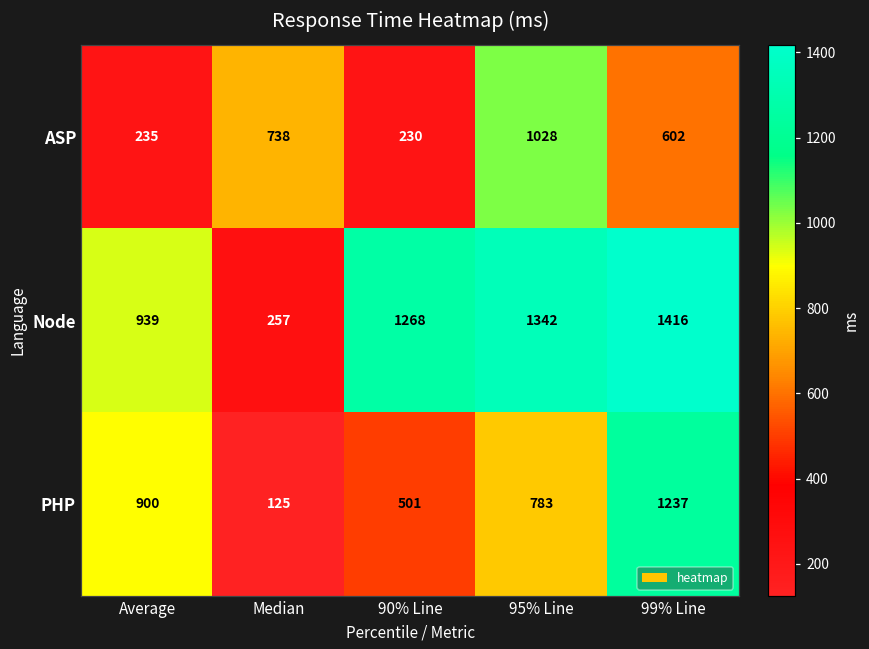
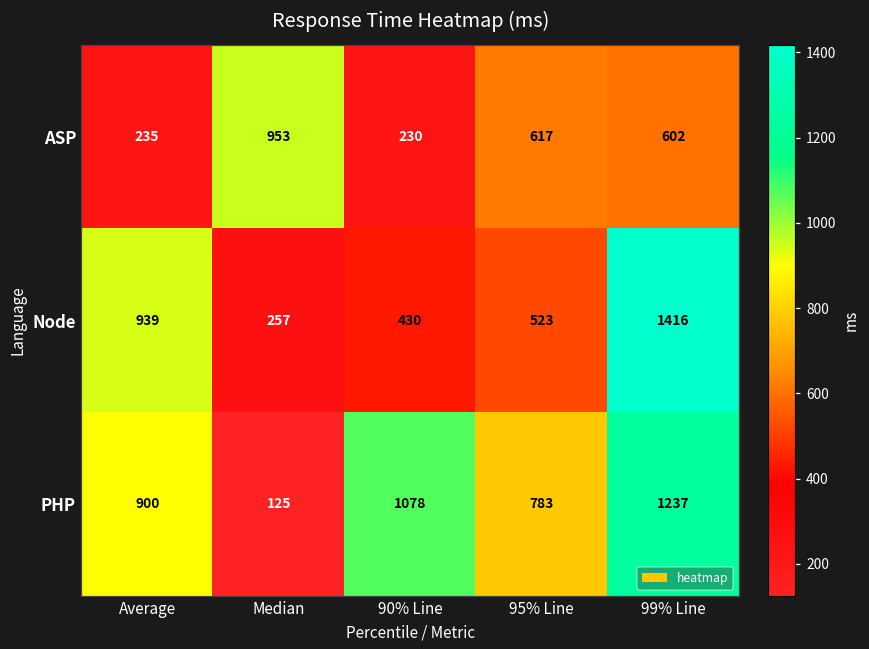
ASP, Median: 738 -> 953
ASP, 95% Line: 1028 -> 617
Node, 90% Line: 1268 -> 430
Node, 95% Line: 1342 -> 523
PHP, 90% Line: 501 -> 1078
